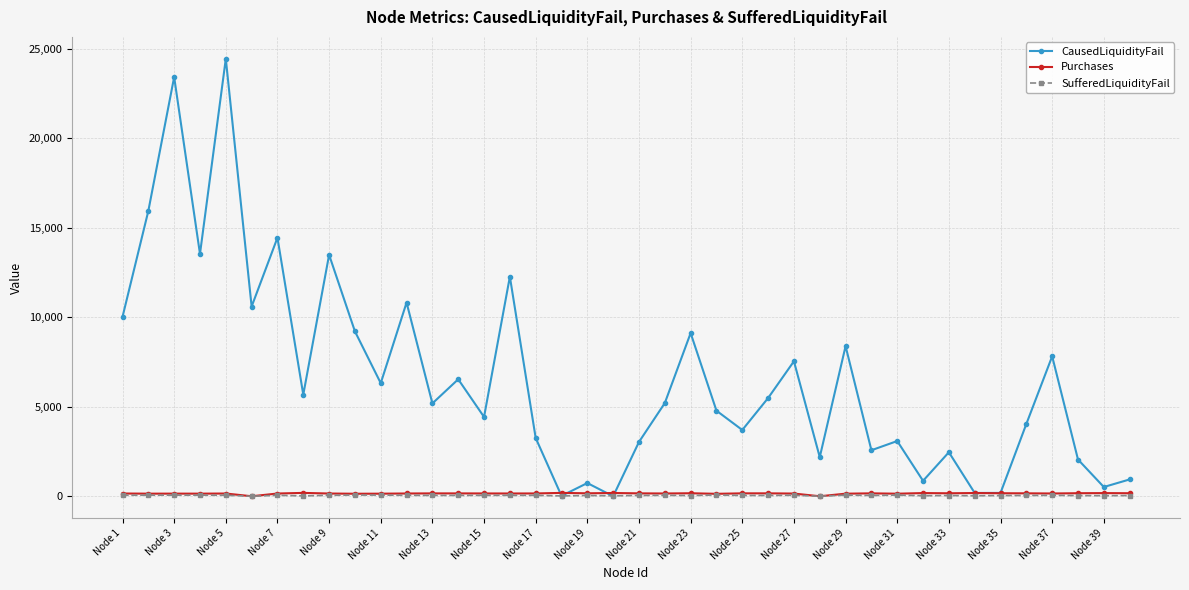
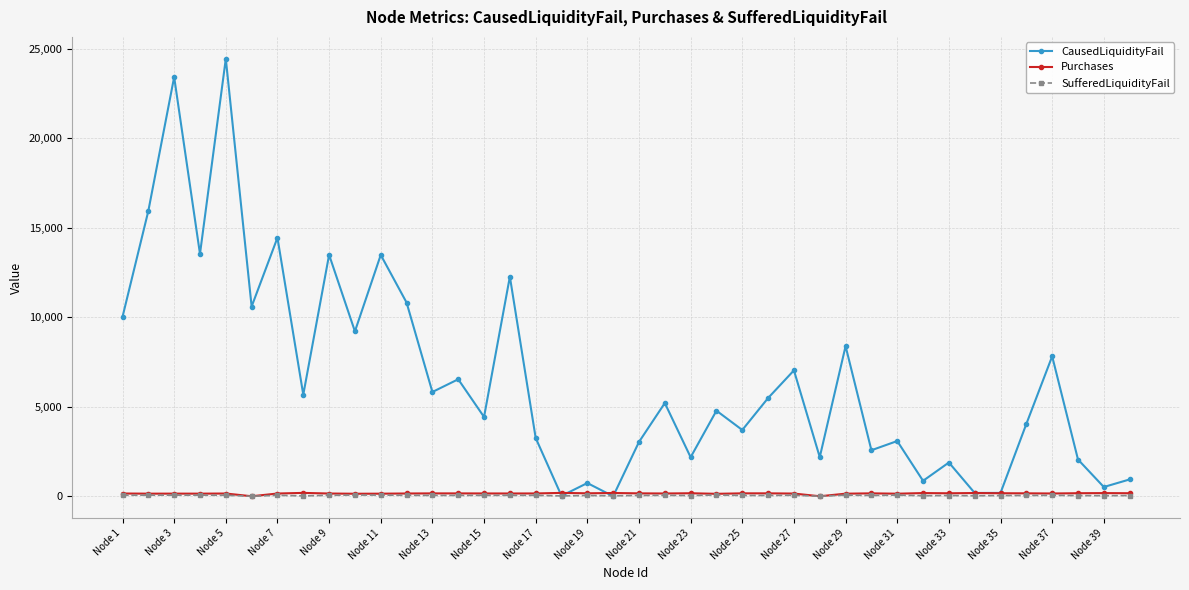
CausedLiquidityFail, Node 11: 6,300 -> 13,500
CausedLiquidityFail, Node 13: 5,200 -> 5,800
CausedLiquidityFail, Node 23: 9,100 -> 2,200
CausedLiquidityFail, Node 27: 7,500 -> 7,000
CausedLiquidityFail, Node 33: 2,500 -> 1,900
